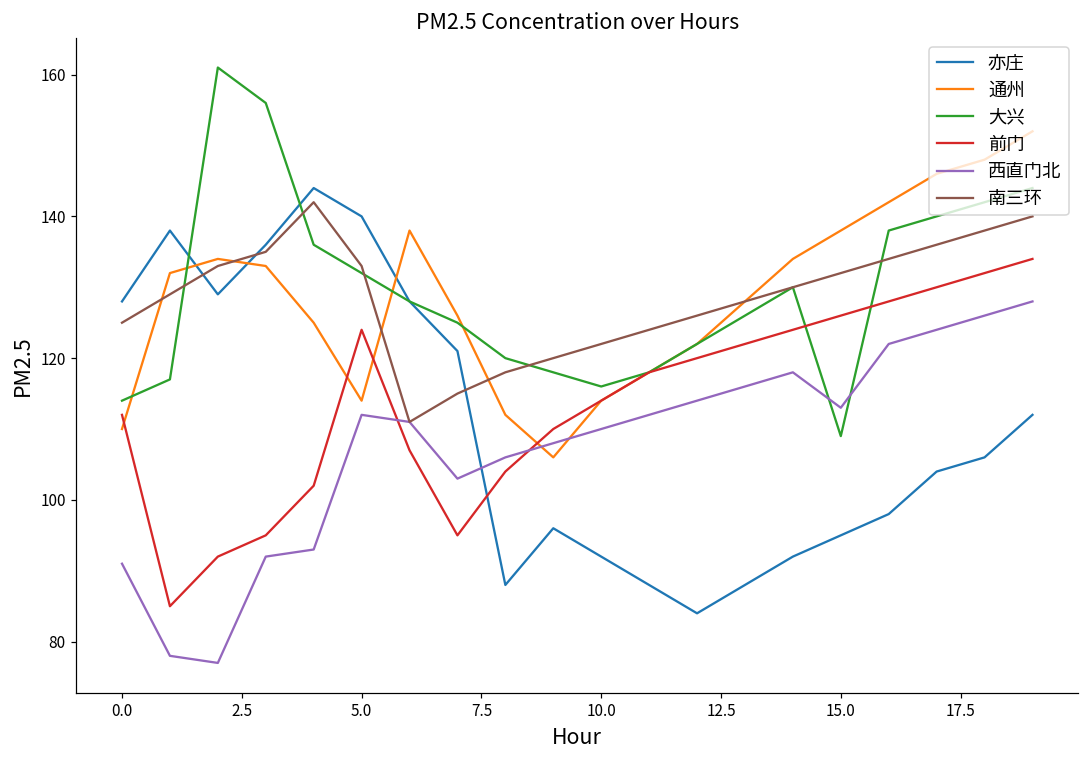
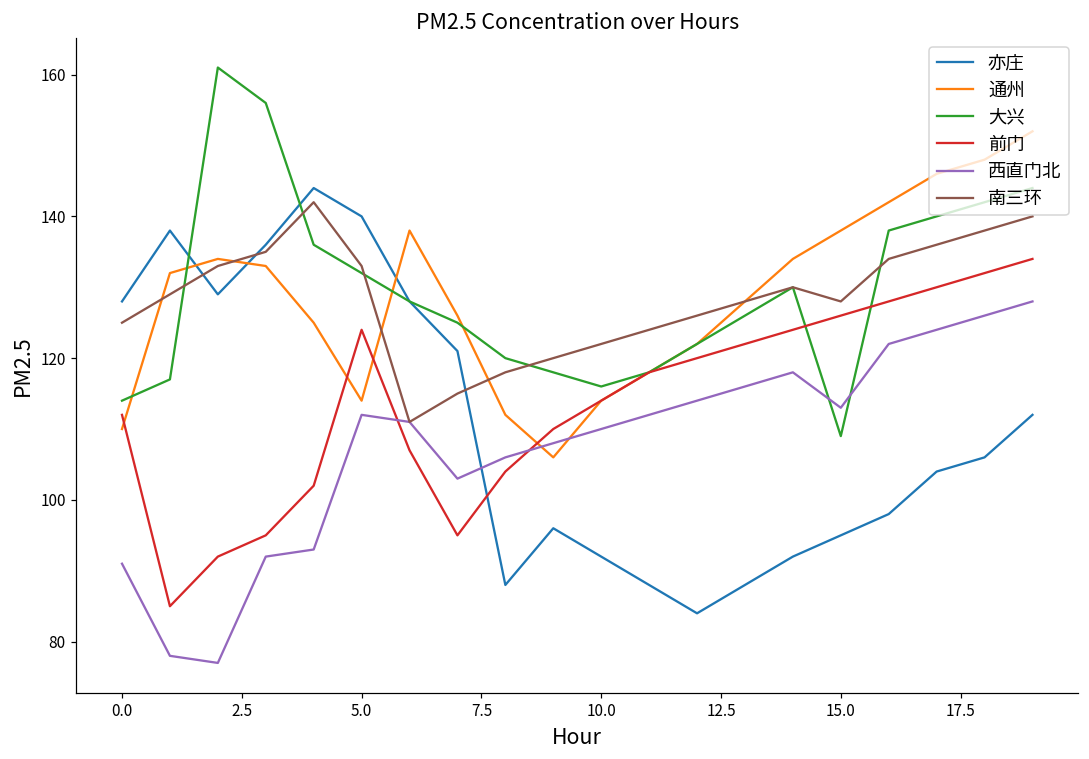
南三环, 15.0: 132 -> 128
